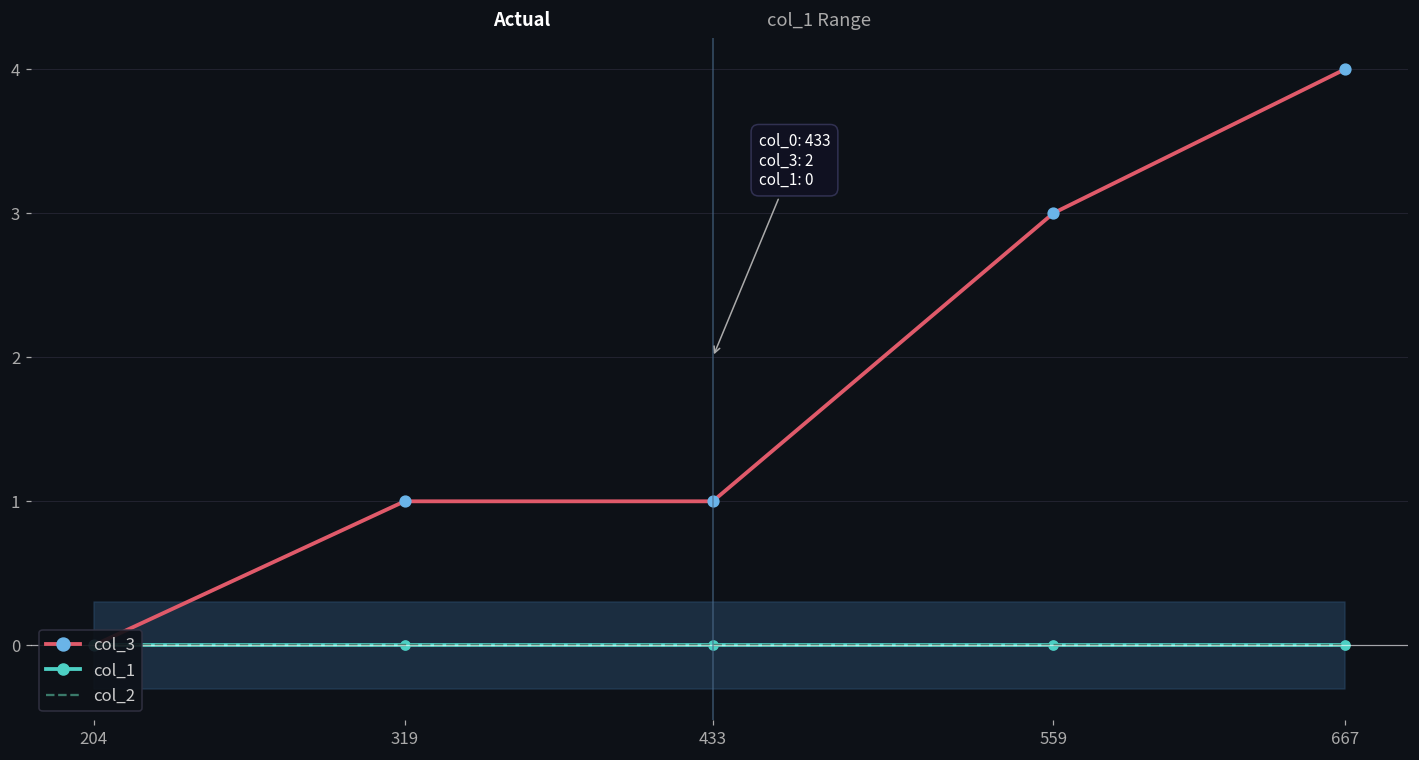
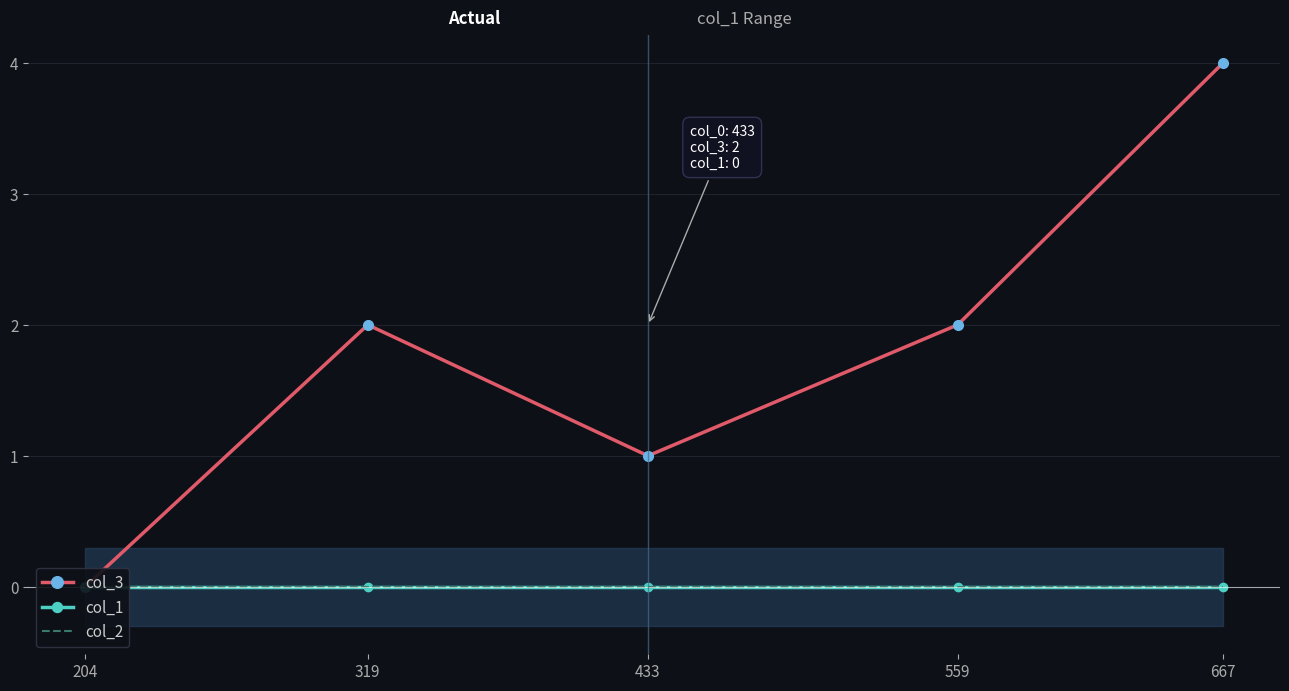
col_3, 319: 1 -> 2
col_3, 559: 3 -> 2
